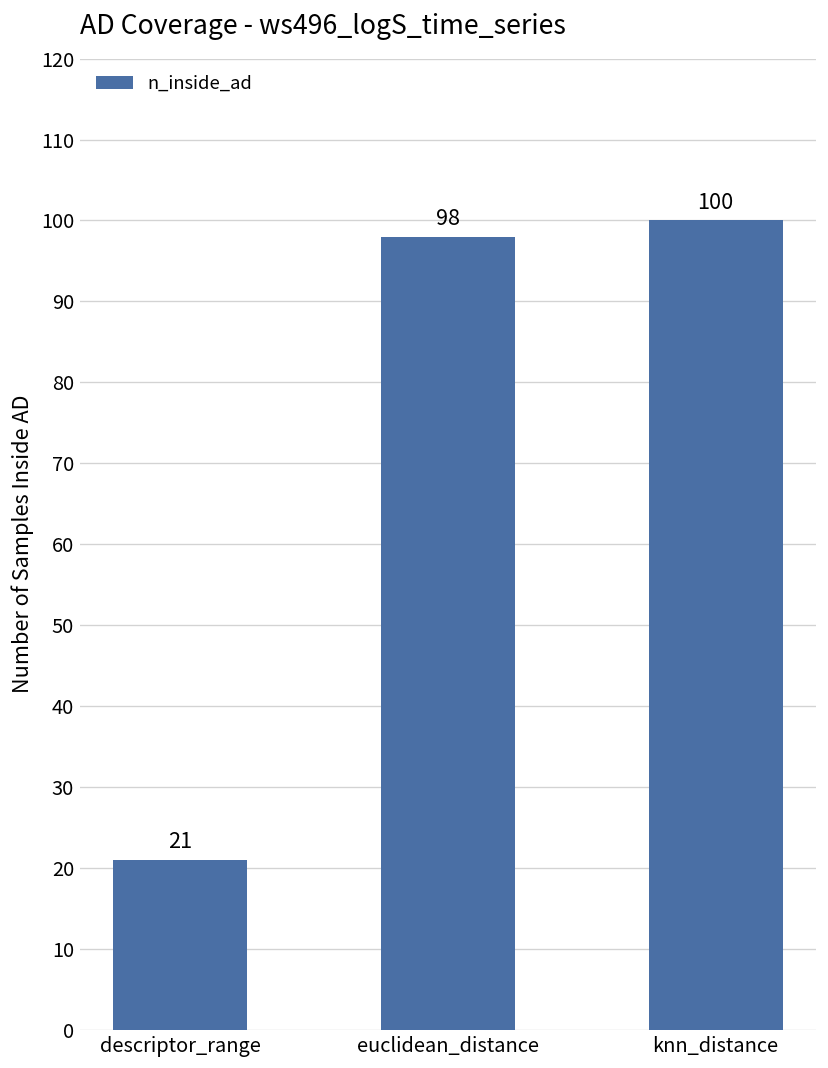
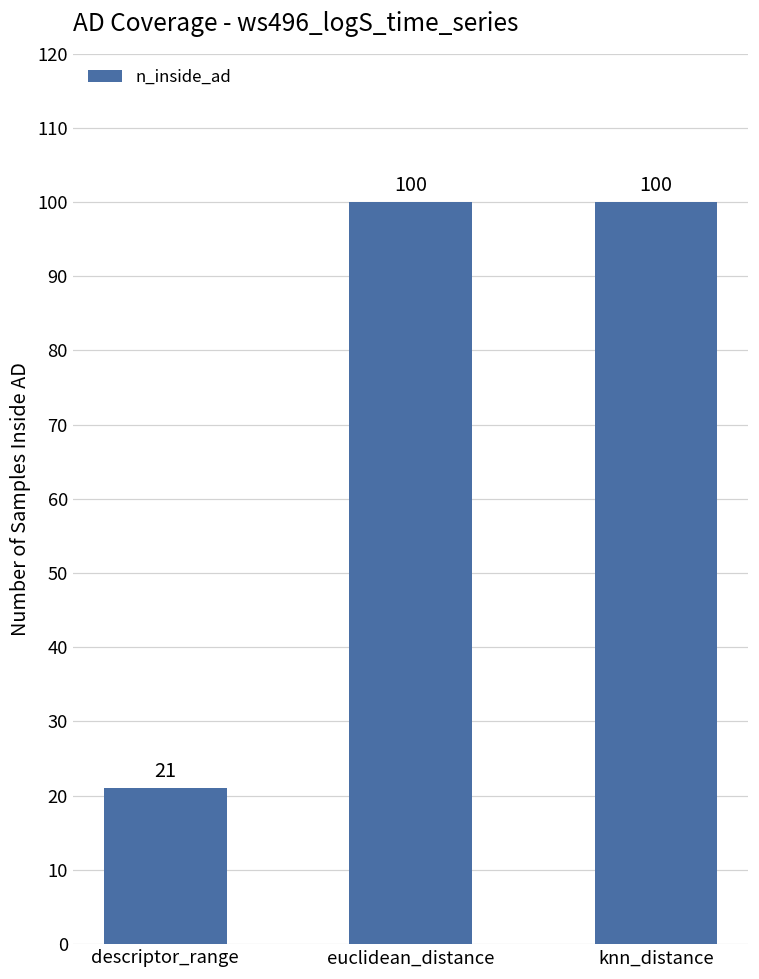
euclidean_distance: 98 -> 100
